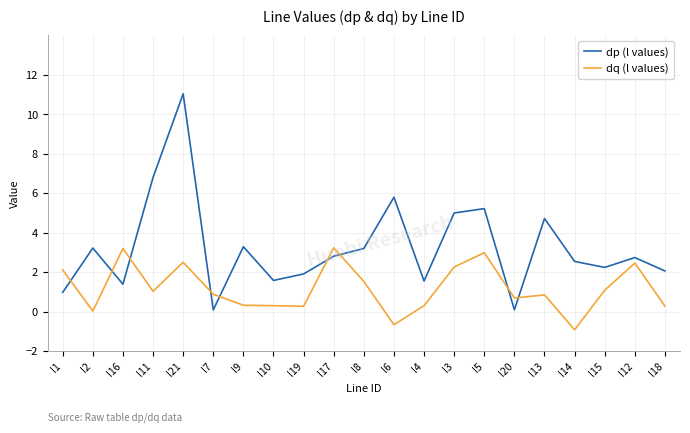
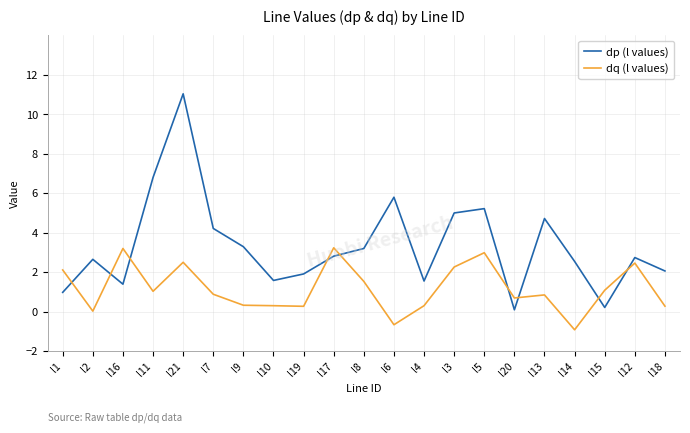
dp (l values), l2: 3.2 -> 2.7
dp (l values), l7: 0.1 -> 4.2
dp (l values), l15: 2.2 -> 0.2
